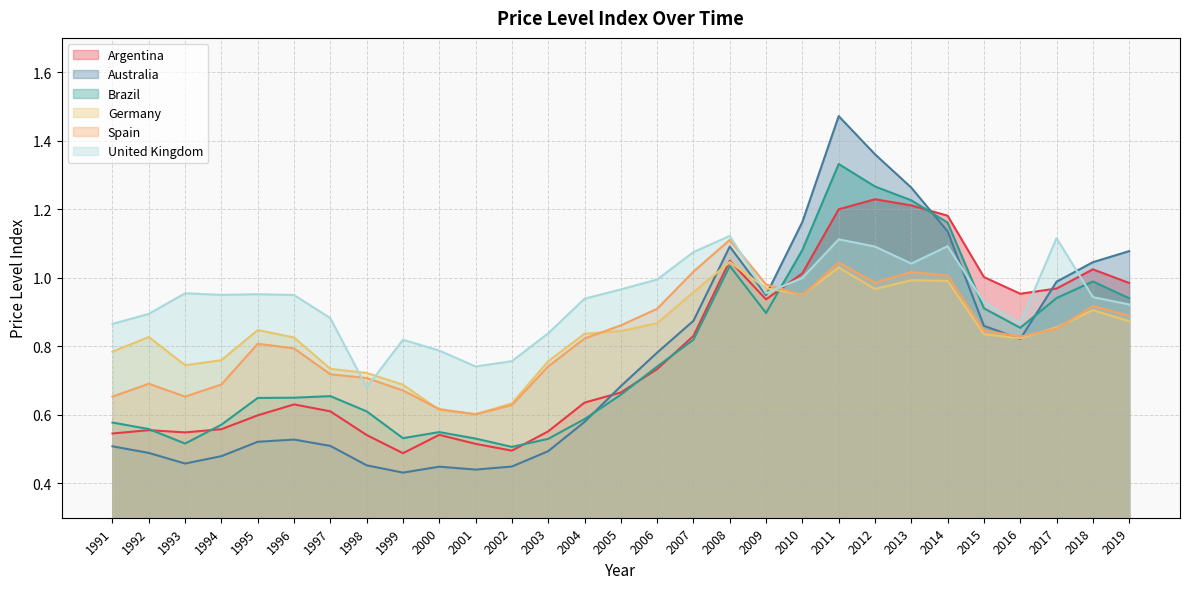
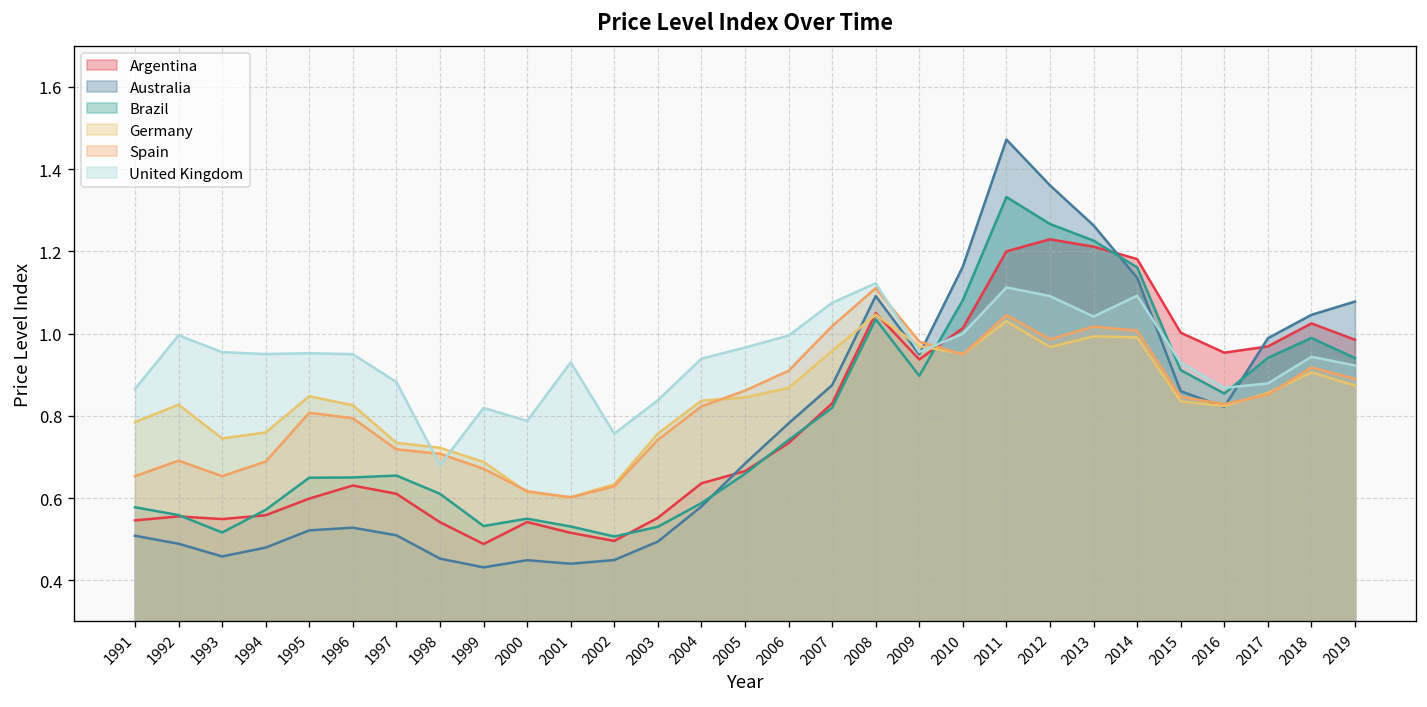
United Kingdom, 1992: 0.89 -> 1.00
United Kingdom, 2001: 0.74 -> 0.93
United Kingdom, 2017: 1.12 -> 0.88
